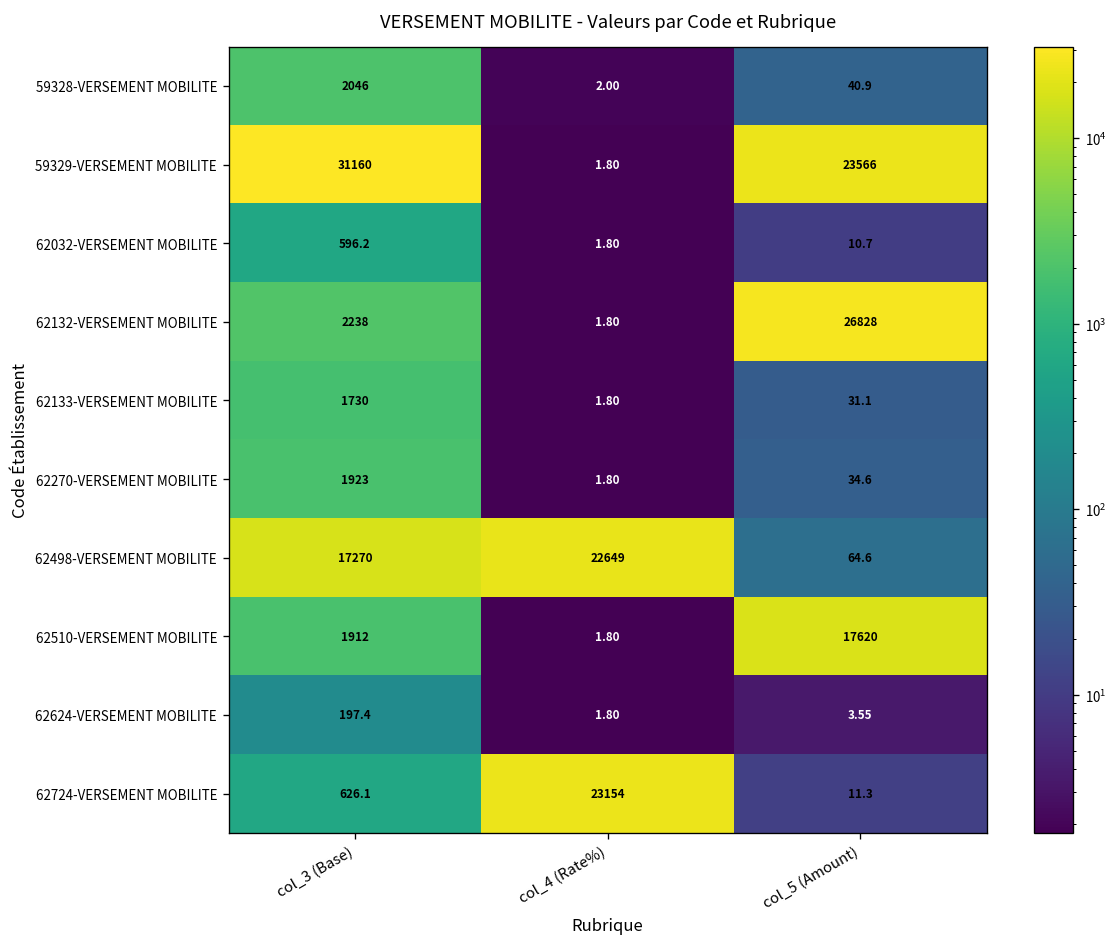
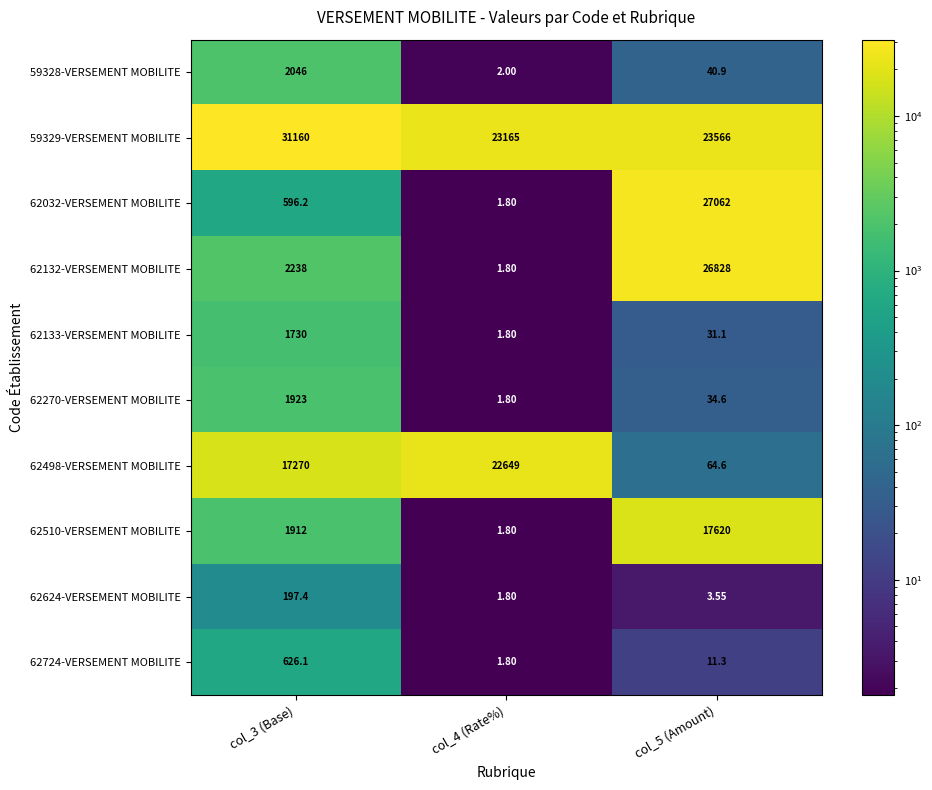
59329-VERSEMENT MOBILITE, col_4 (Rate%): 1.80 -> 23165
62032-VERSEMENT MOBILITE, col_5 (Amount): 10.7 -> 27062
62724-VERSEMENT MOBILITE, col_4 (Rate%): 23154 -> 1.80
